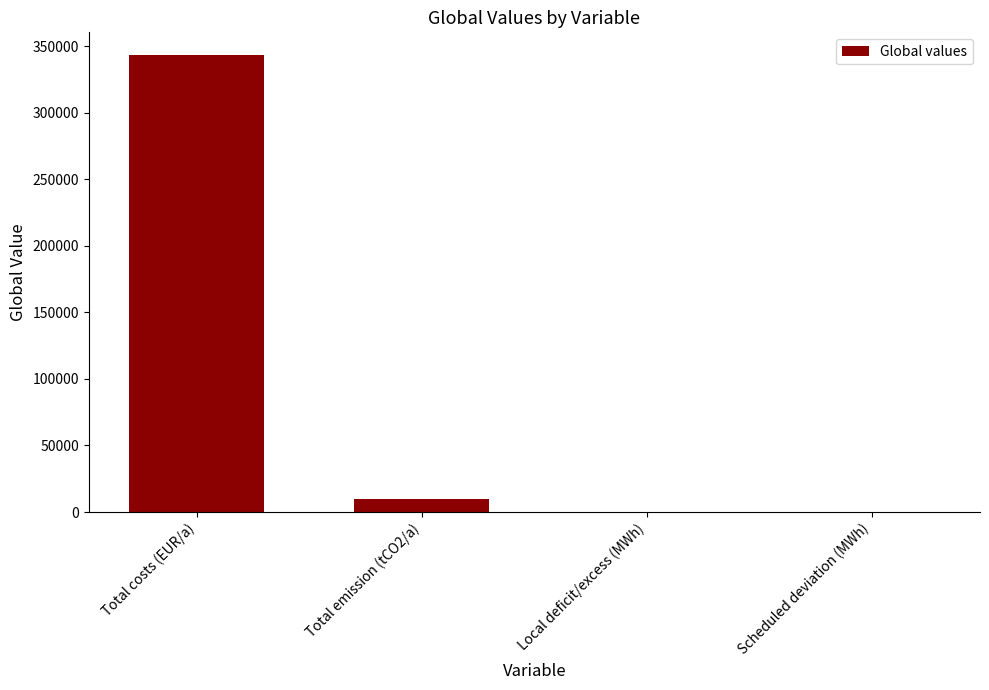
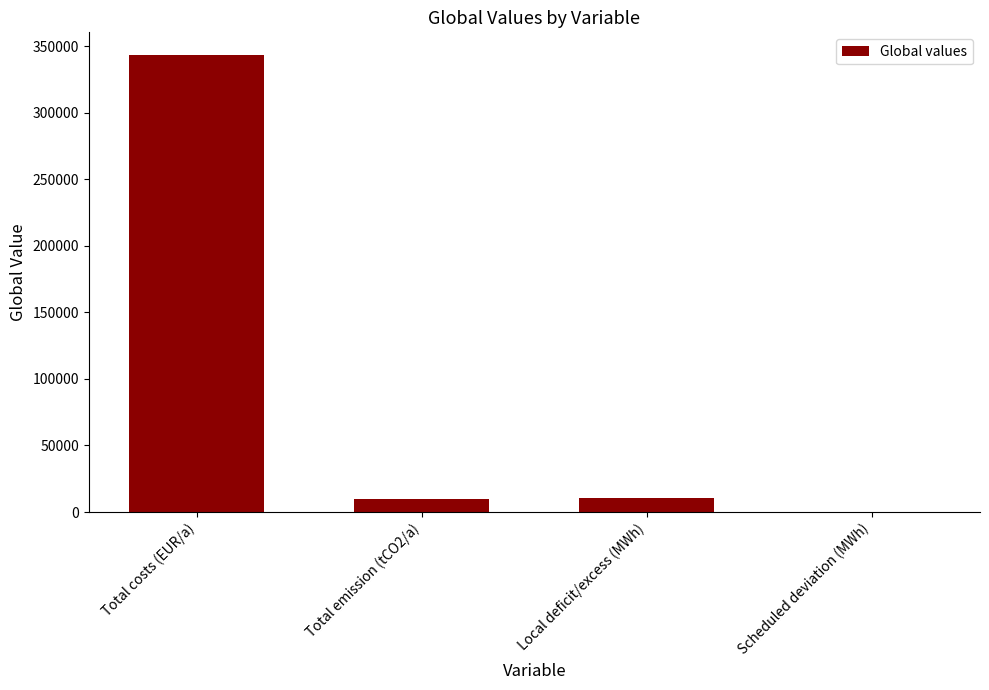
Local deficit/excess (MWh): 0 -> 11000
